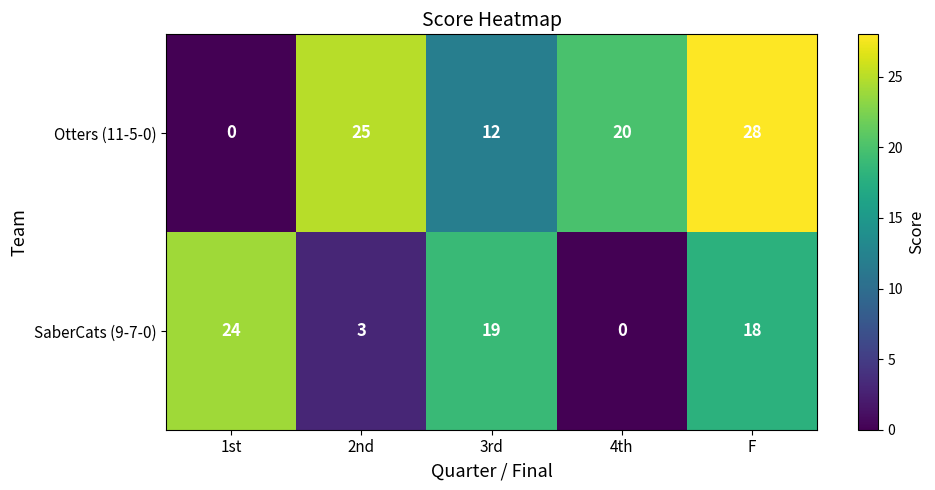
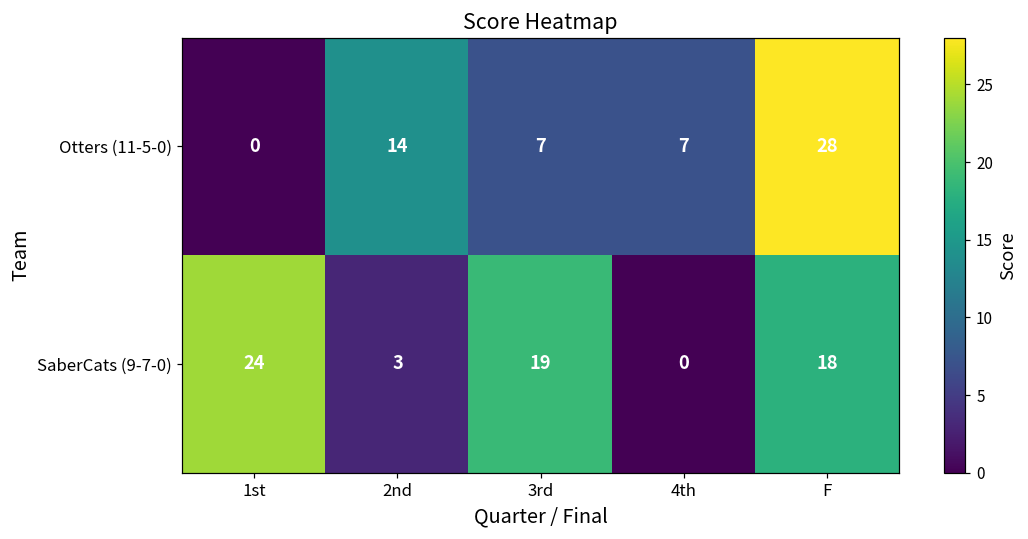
Otters (11-5-0), 2nd: 25 -> 14
Otters (11-5-0), 3rd: 12 -> 7
Otters (11-5-0), 4th: 20 -> 7
